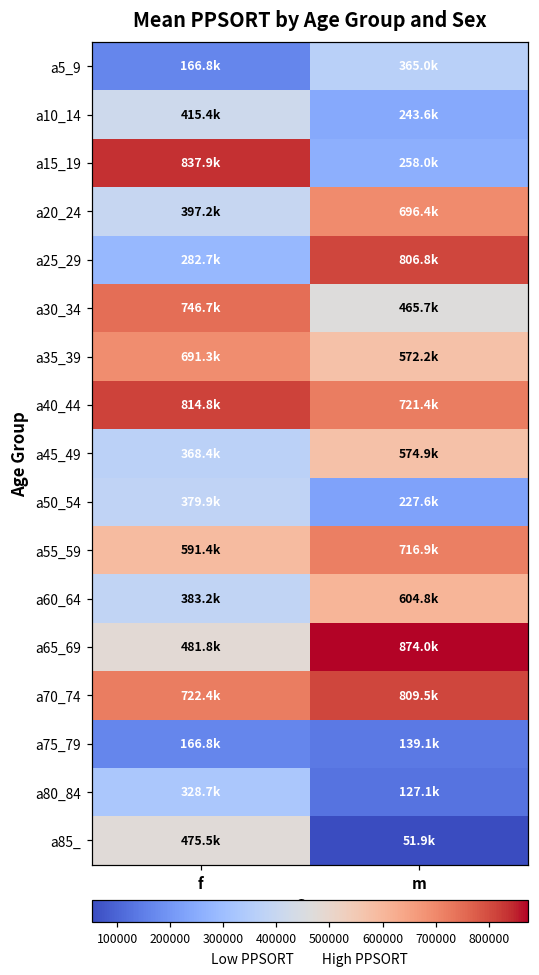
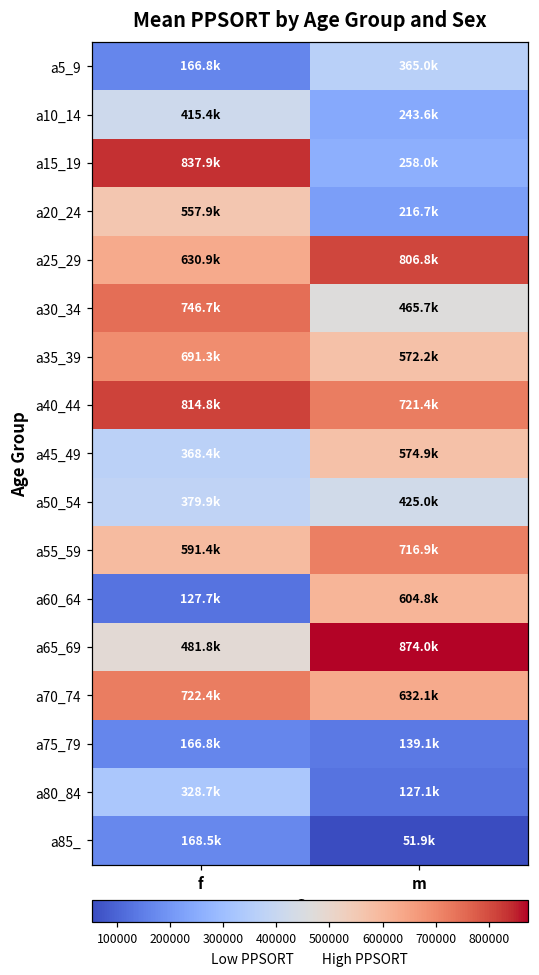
a20_24, f: 397.2k -> 557.9k
a20_24, m: 696.4k -> 216.7k
a25_29, f: 282.7k -> 630.9k
a50_54, m: 227.6k -> 425.0k
a60_64, f: 383.2k -> 127.7k
a70_74, m: 809.5k -> 632.1k
a85_, f: 475.5k -> 168.5k
